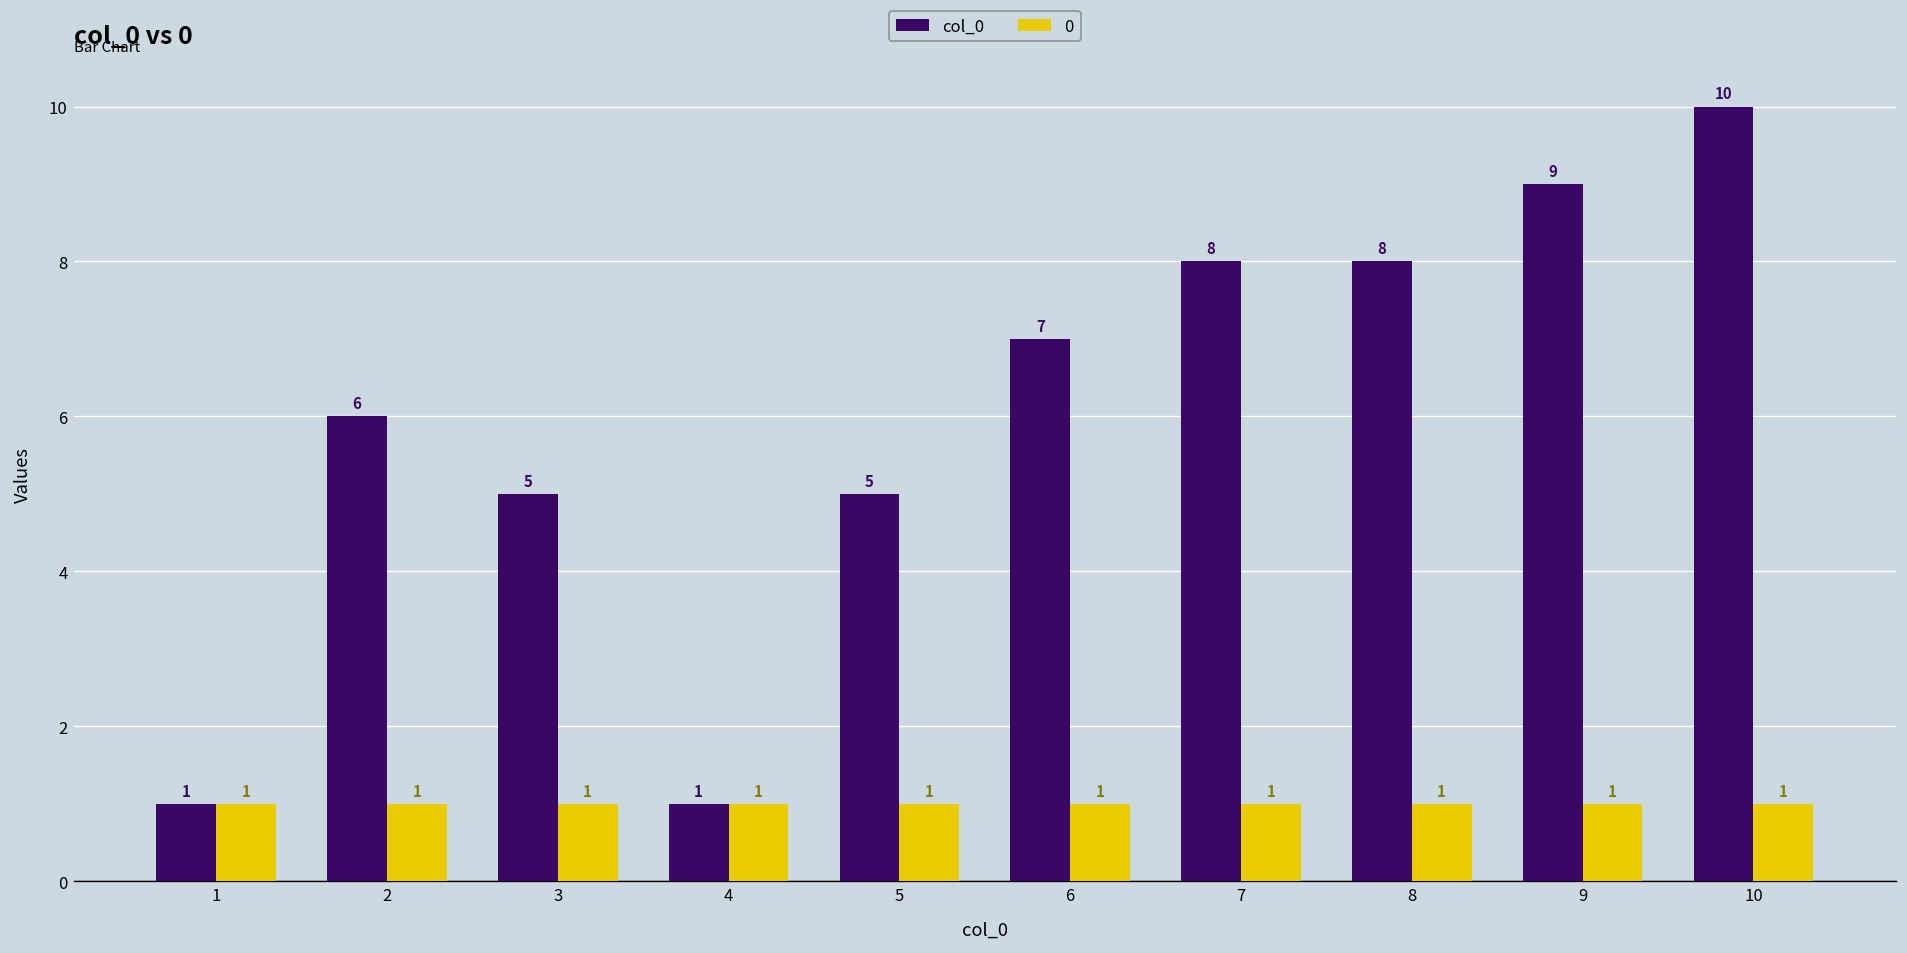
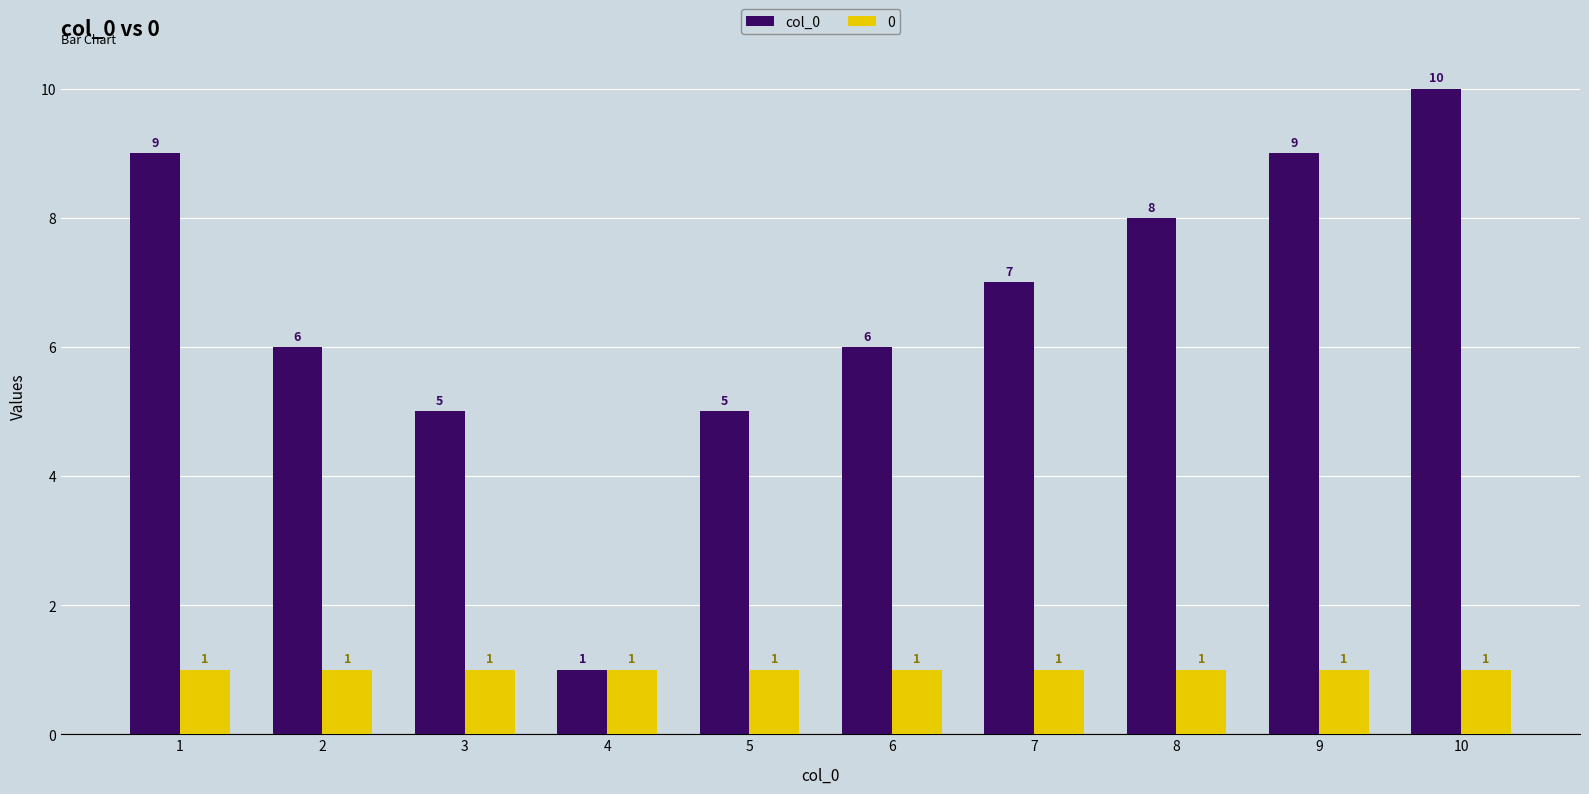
col_0, 1: 1 -> 9
col_0, 6: 7 -> 6
col_0, 7: 8 -> 7
